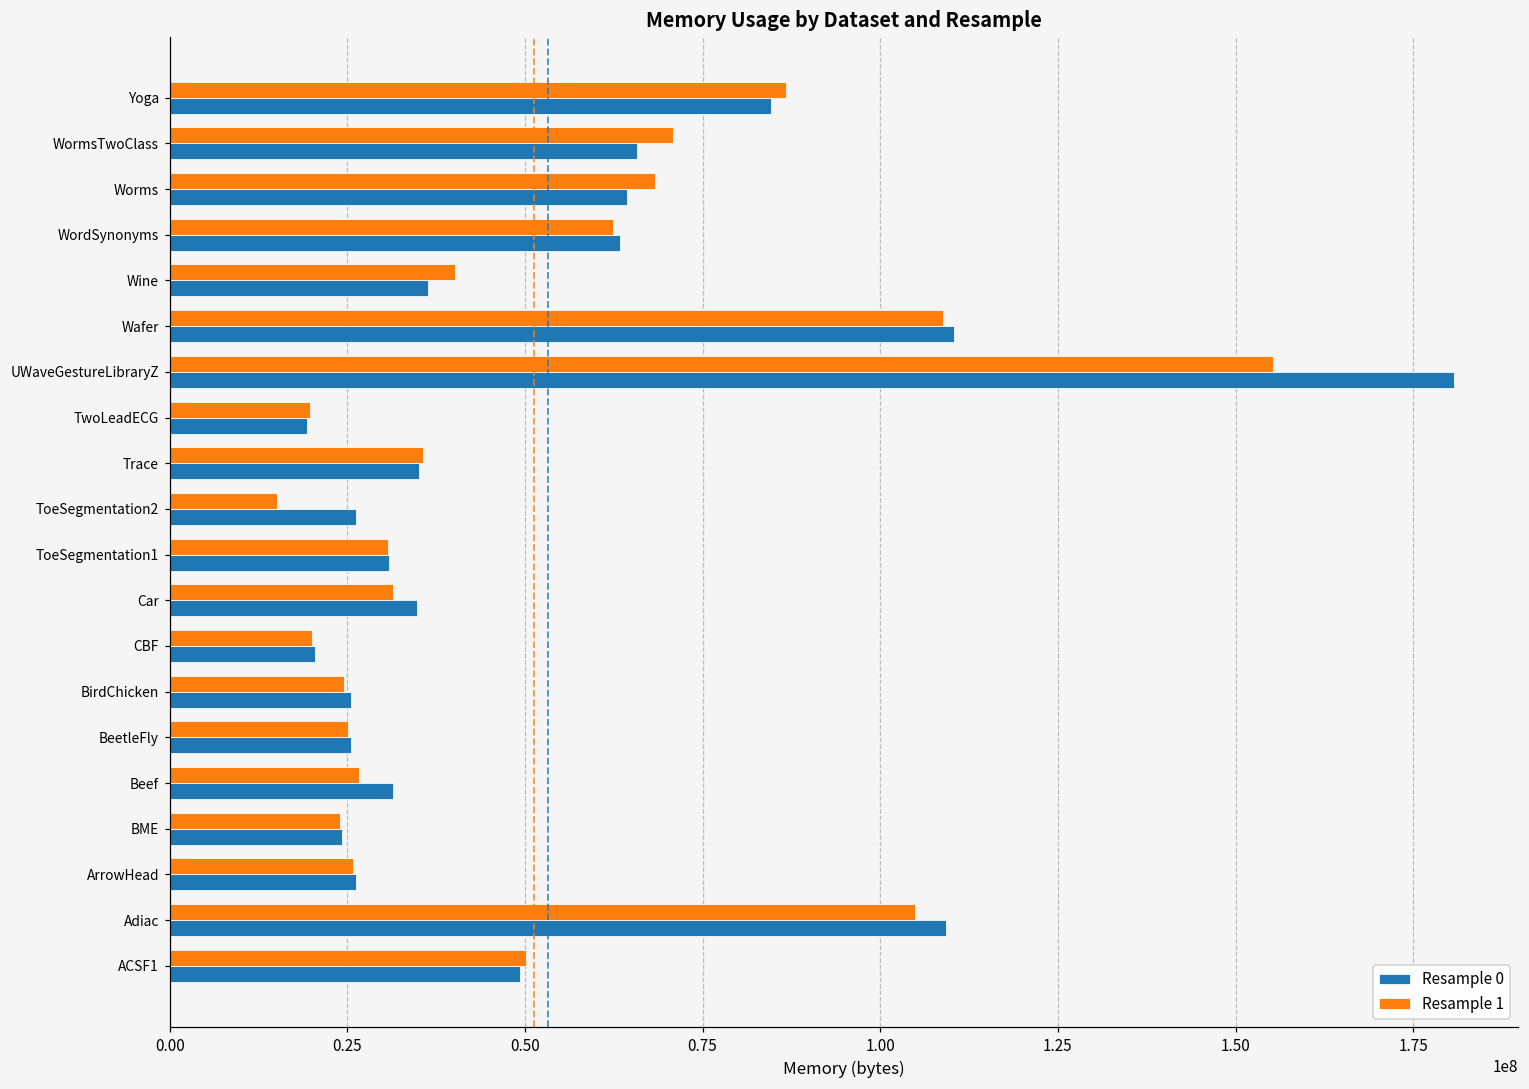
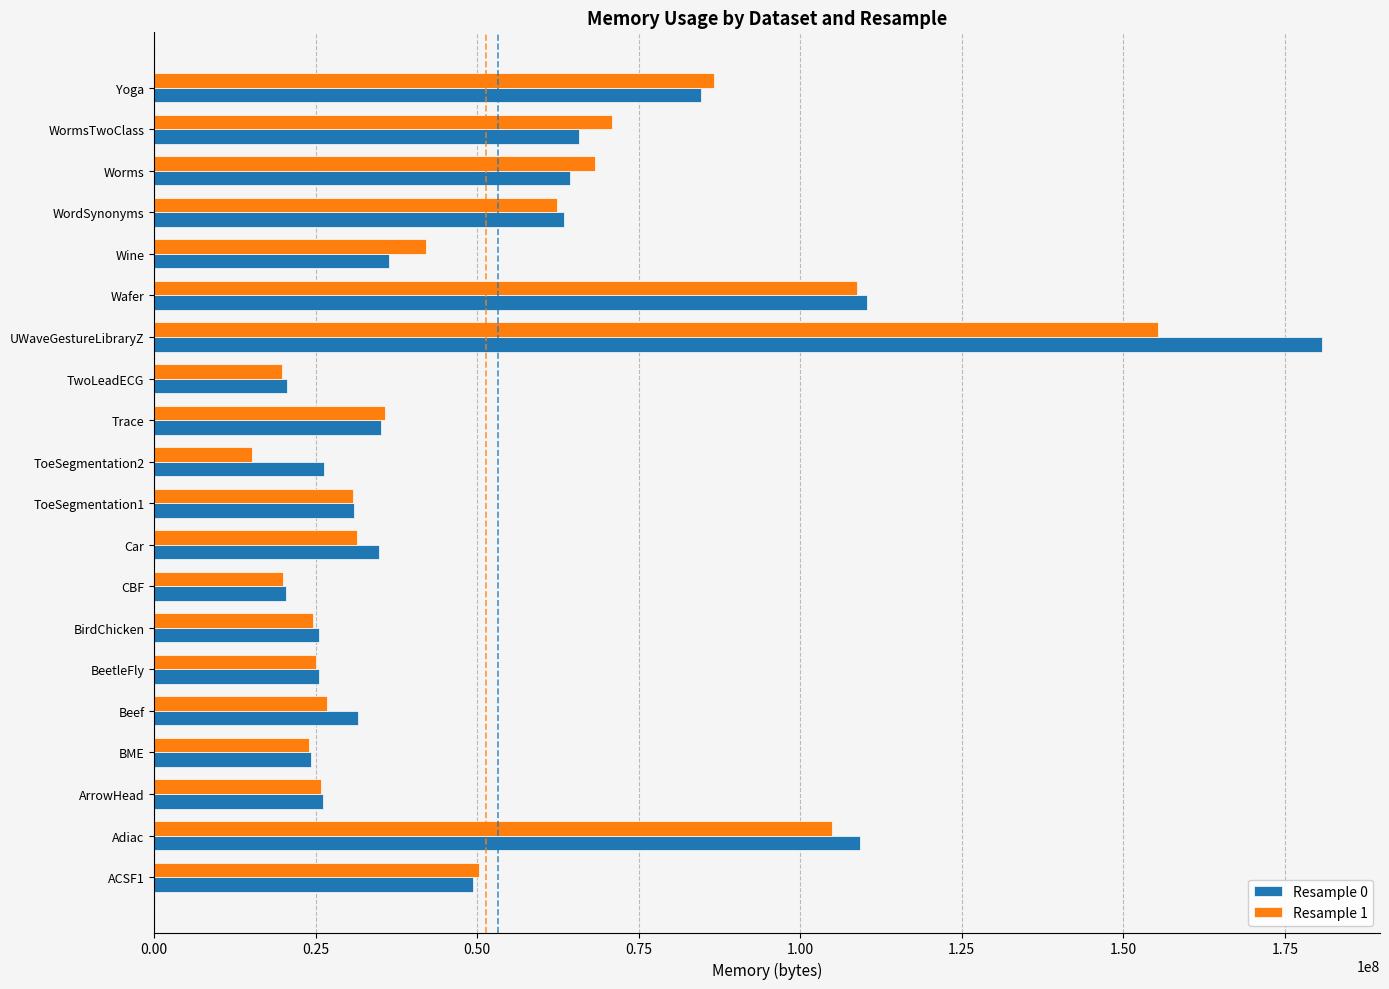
Resample 1, Wine: 40000000 -> 42000000
Resample 0, TwoLeadECG: 19000000 -> 21000000
